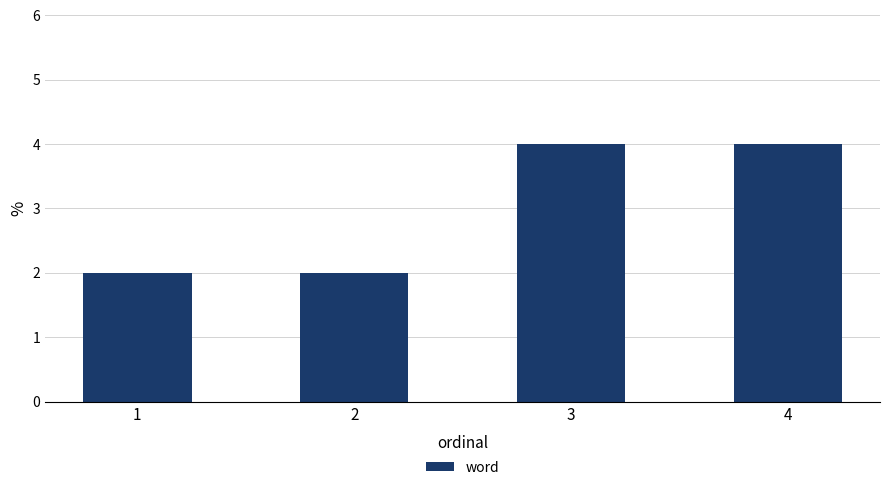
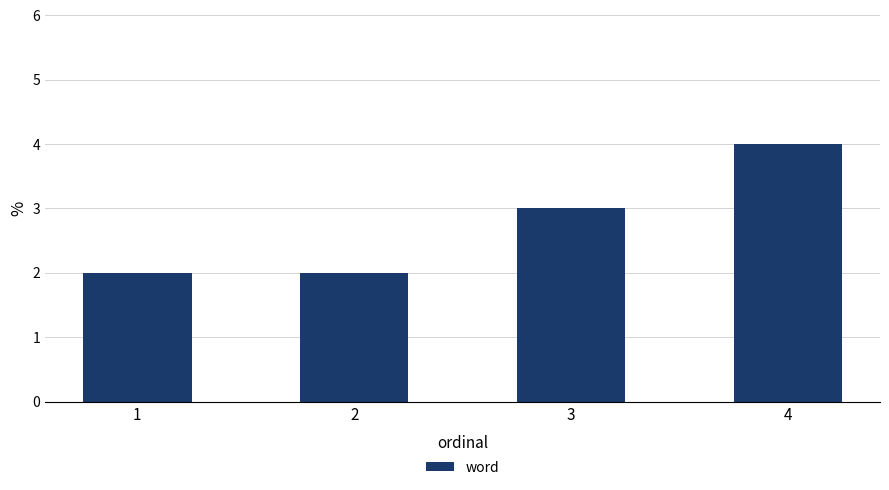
3: 4 -> 3
